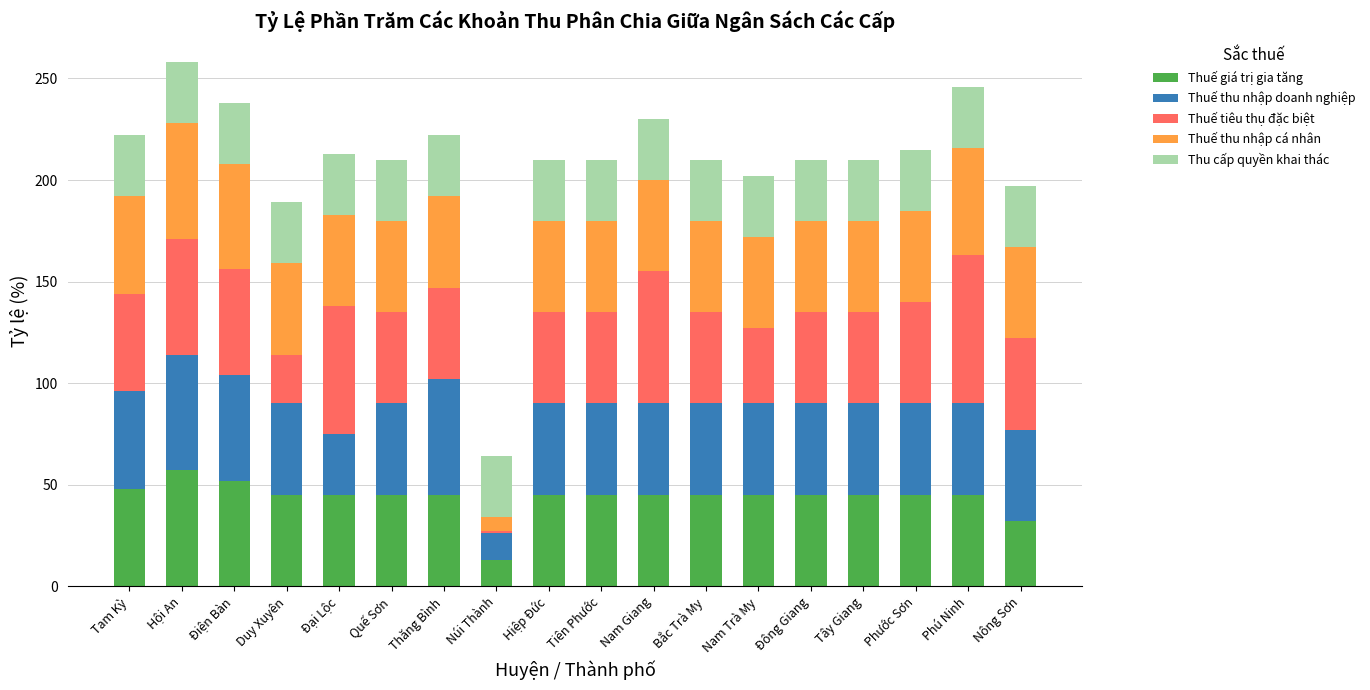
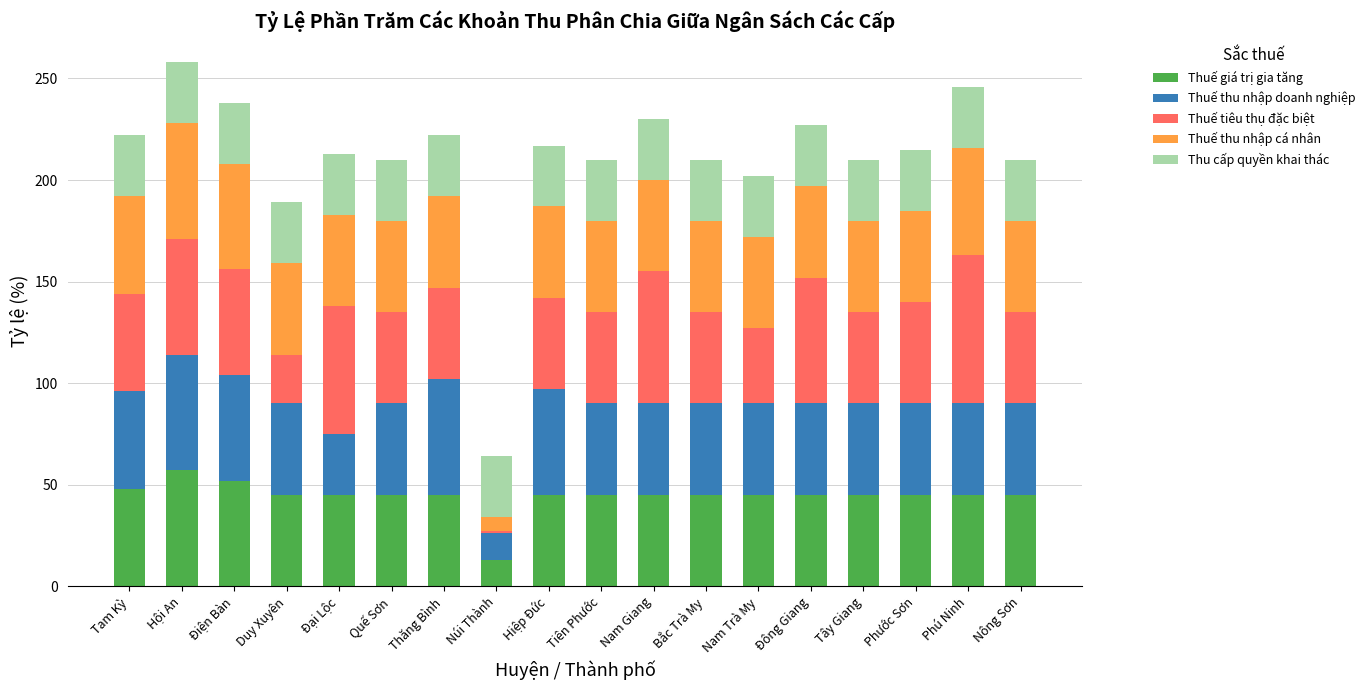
Thuế thu nhập doanh nghiệp, Hiệp Đức: 45 -> 52
Thuế tiêu thụ đặc biệt, Đông Giang: 45 -> 62
Thuế giá trị gia tăng, Nông Sơn: 32 -> 45
